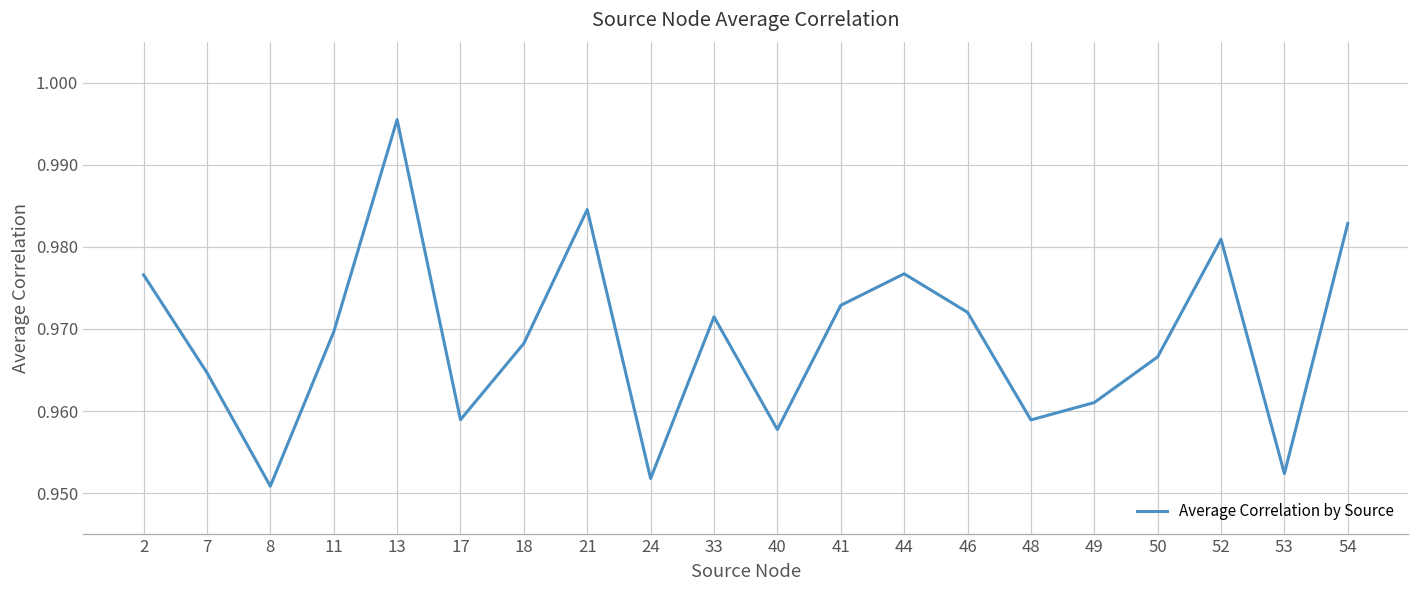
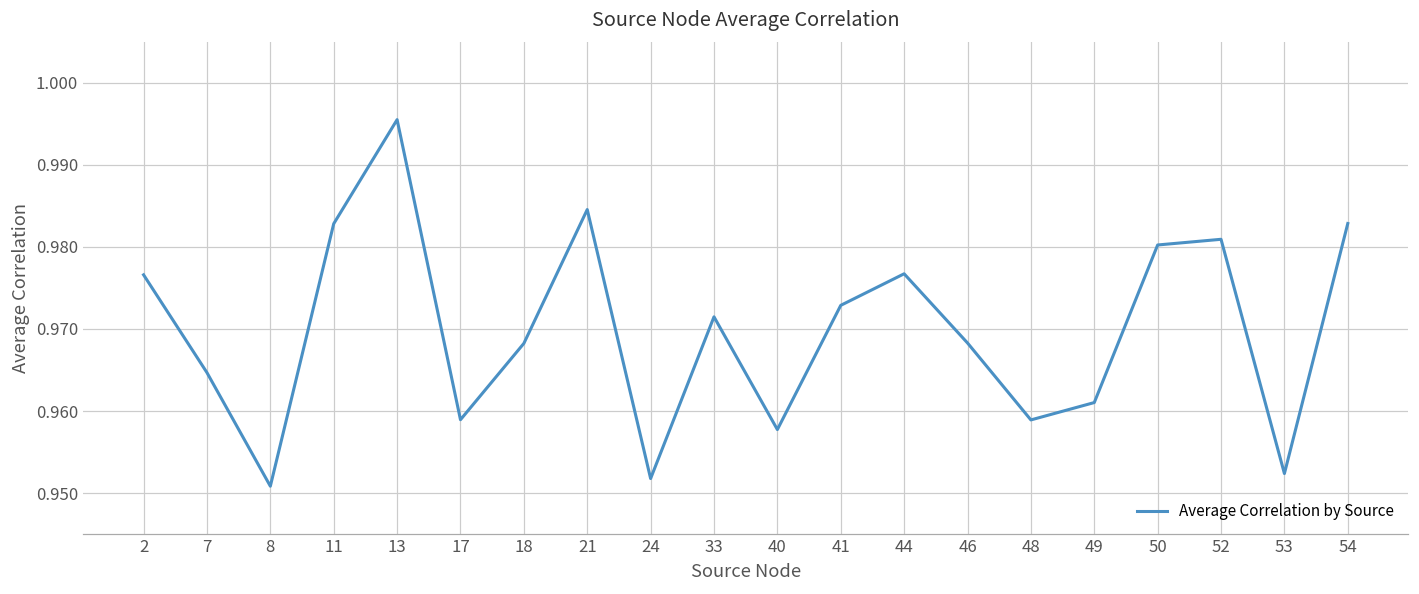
11: 0.970 -> 0.983
46: 0.972 -> 0.968
50: 0.967 -> 0.980
